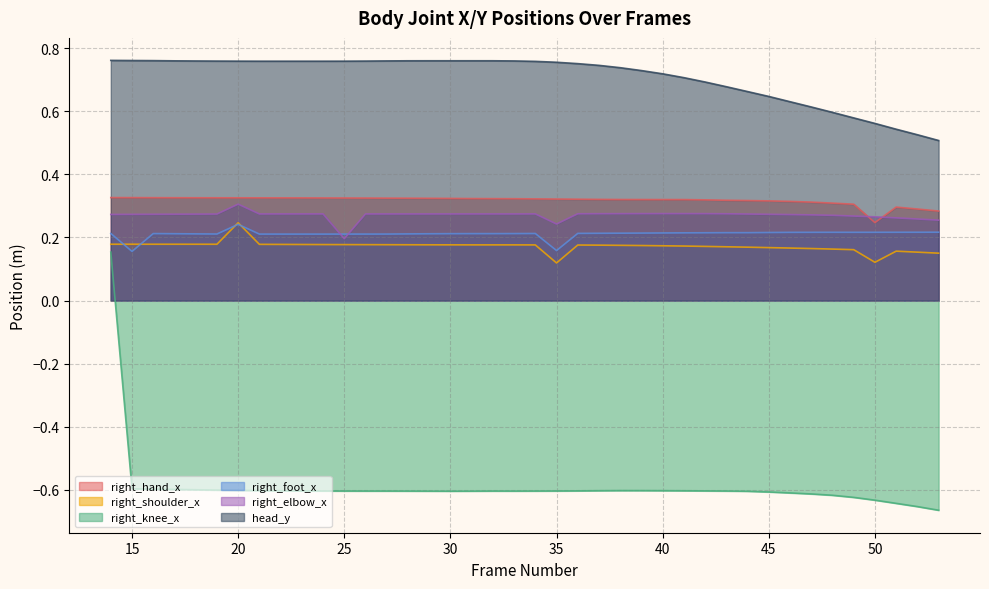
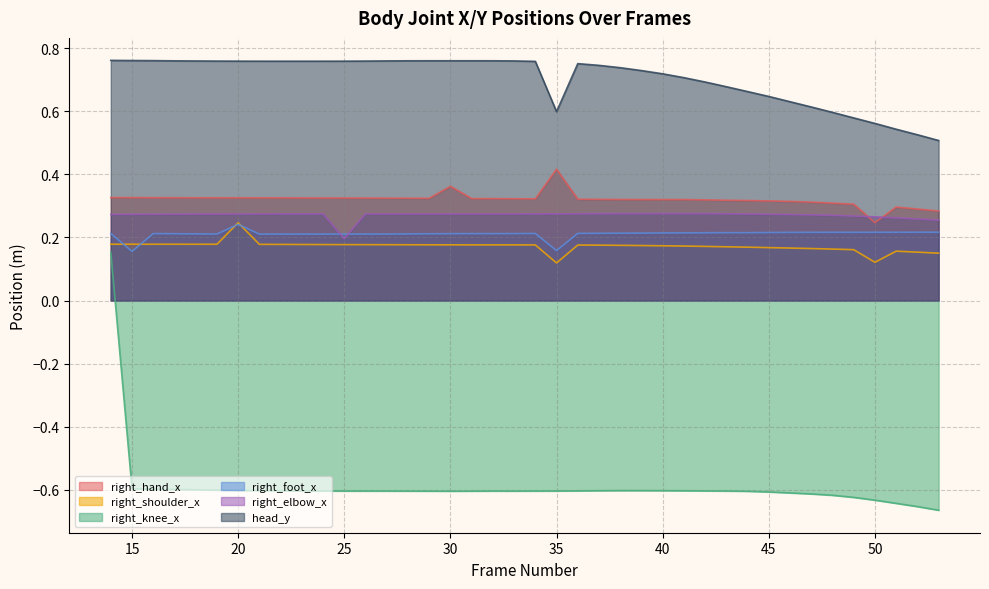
right_elbow_x, 20: 0.31 -> 0.27
right_hand_x, 30: 0.32 -> 0.36
right_hand_x, 35: 0.32 -> 0.42
right_elbow_x, 35: 0.24 -> 0.27
head_y, 35: 0.76 -> 0.60
